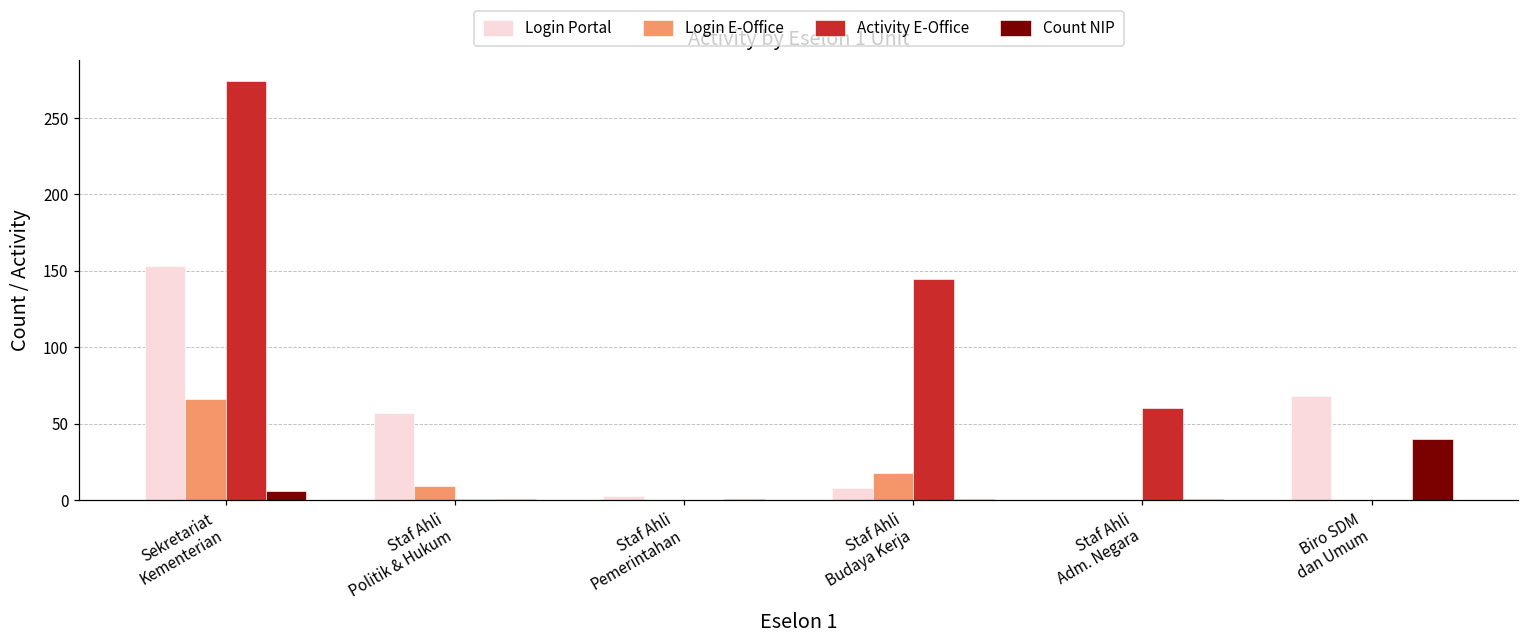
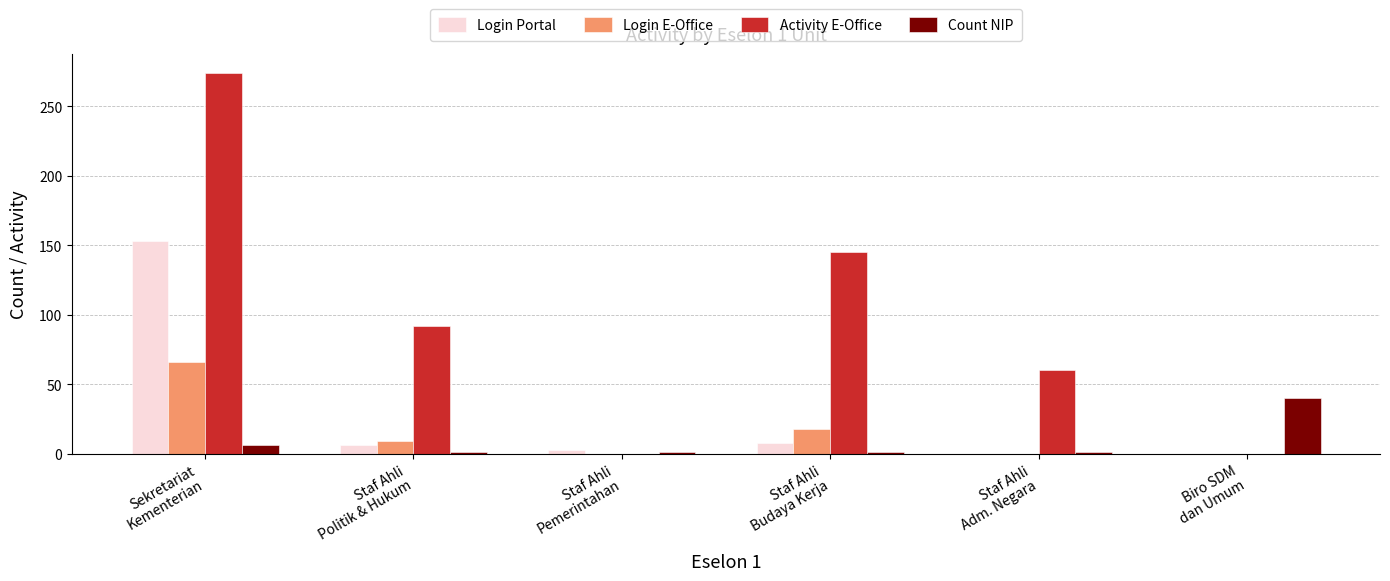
Login Portal, Staf Ahli Politik & Hukum: 57 -> 6
Activity E-Office, Staf Ahli Politik & Hukum: 1 -> 92
Login Portal, Biro SDM dan Umum: 68 -> 0
